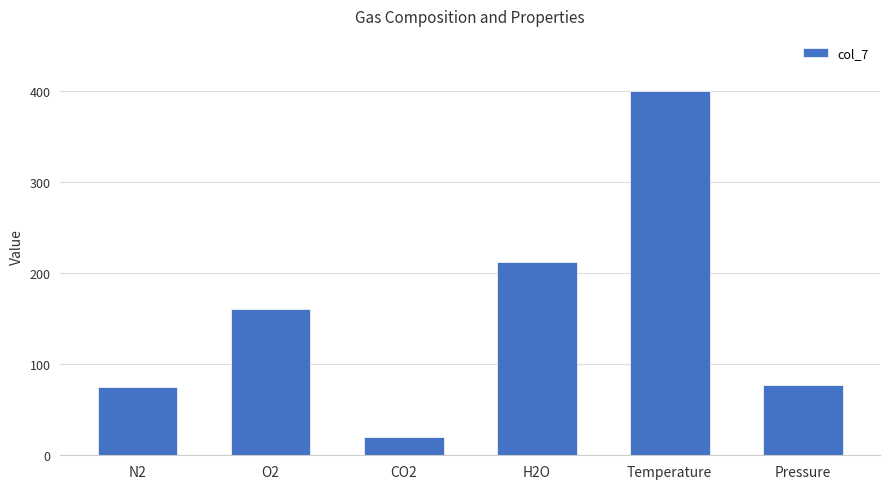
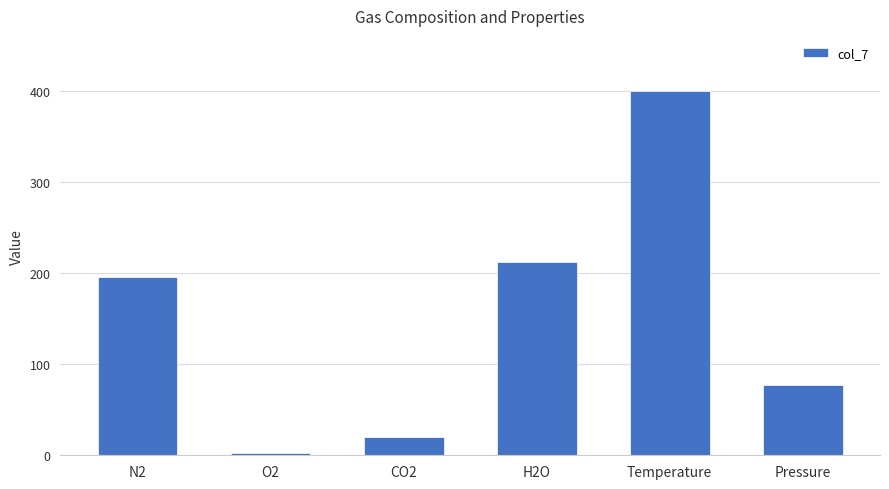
N2: 80 -> 200
O2: 160 -> 0
